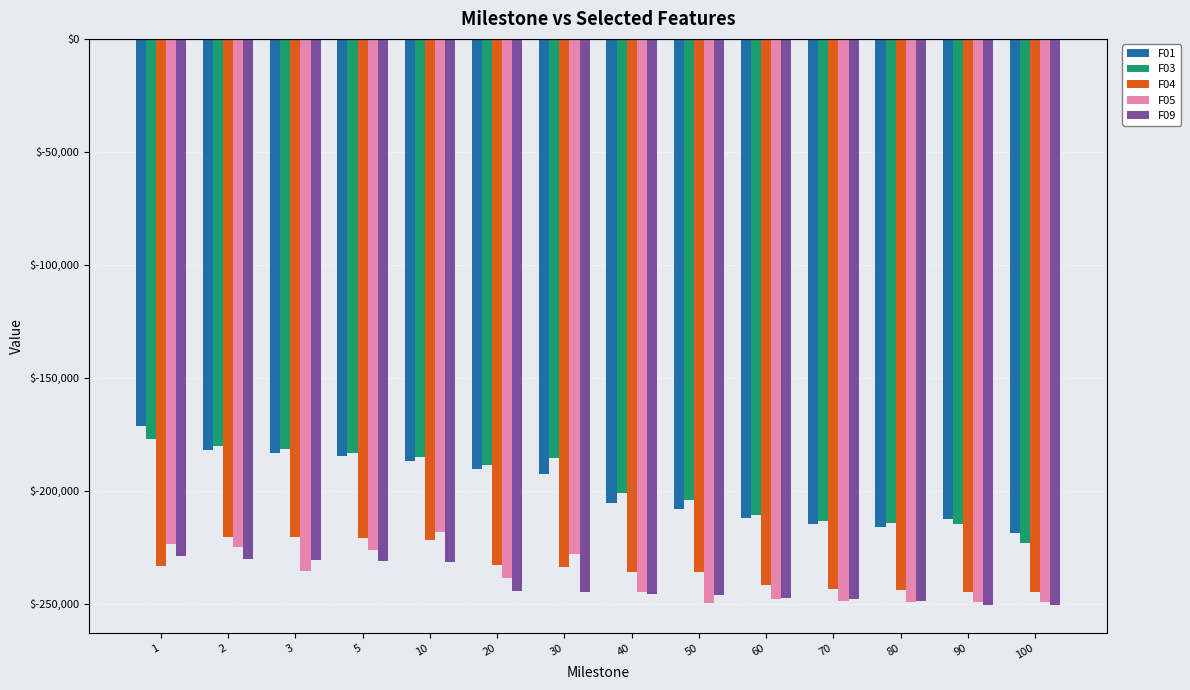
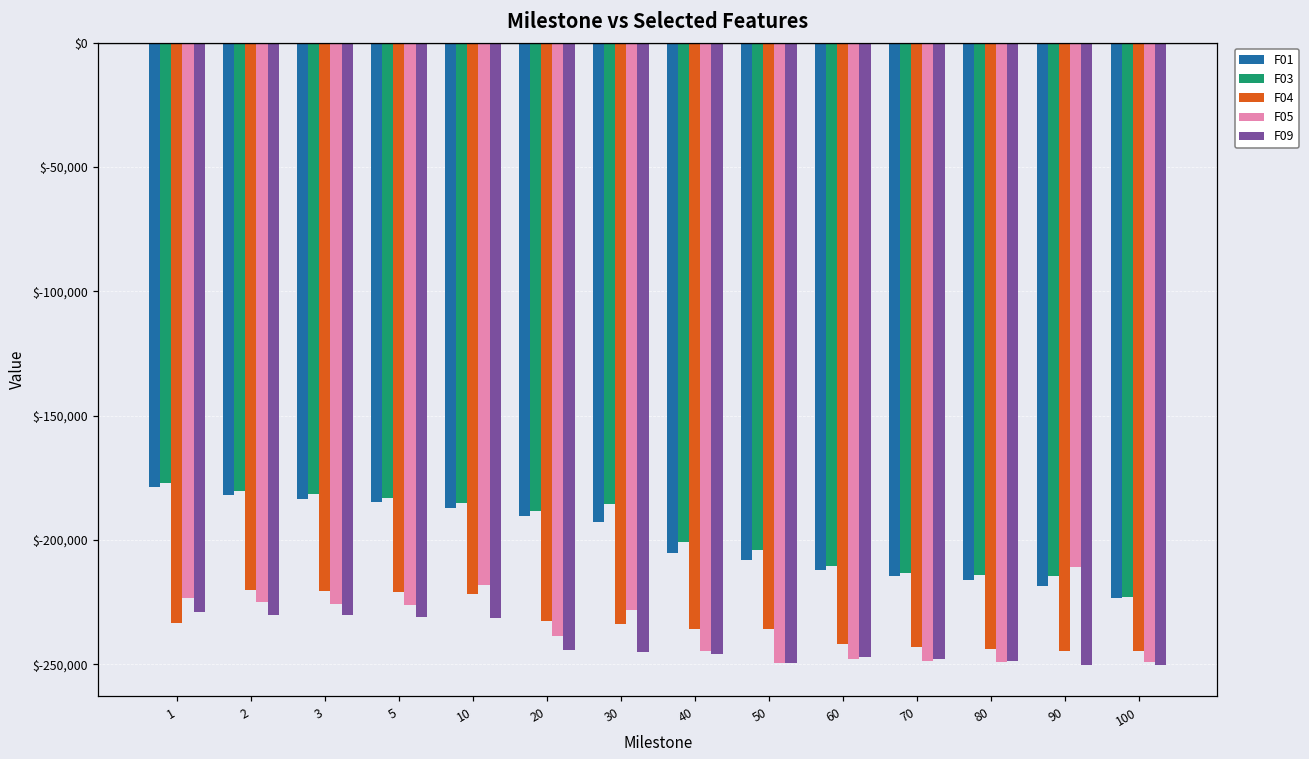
F01, 1: $-171,000 -> $-179,000
F05, 3: $-235,000 -> $-226,000
F09, 50: $-246,000 -> $-250,000
F01, 90: $-213,000 -> $-219,000
F05, 90: $-249,000 -> $-211,000
F01, 100: $-219,000 -> $-224,000
